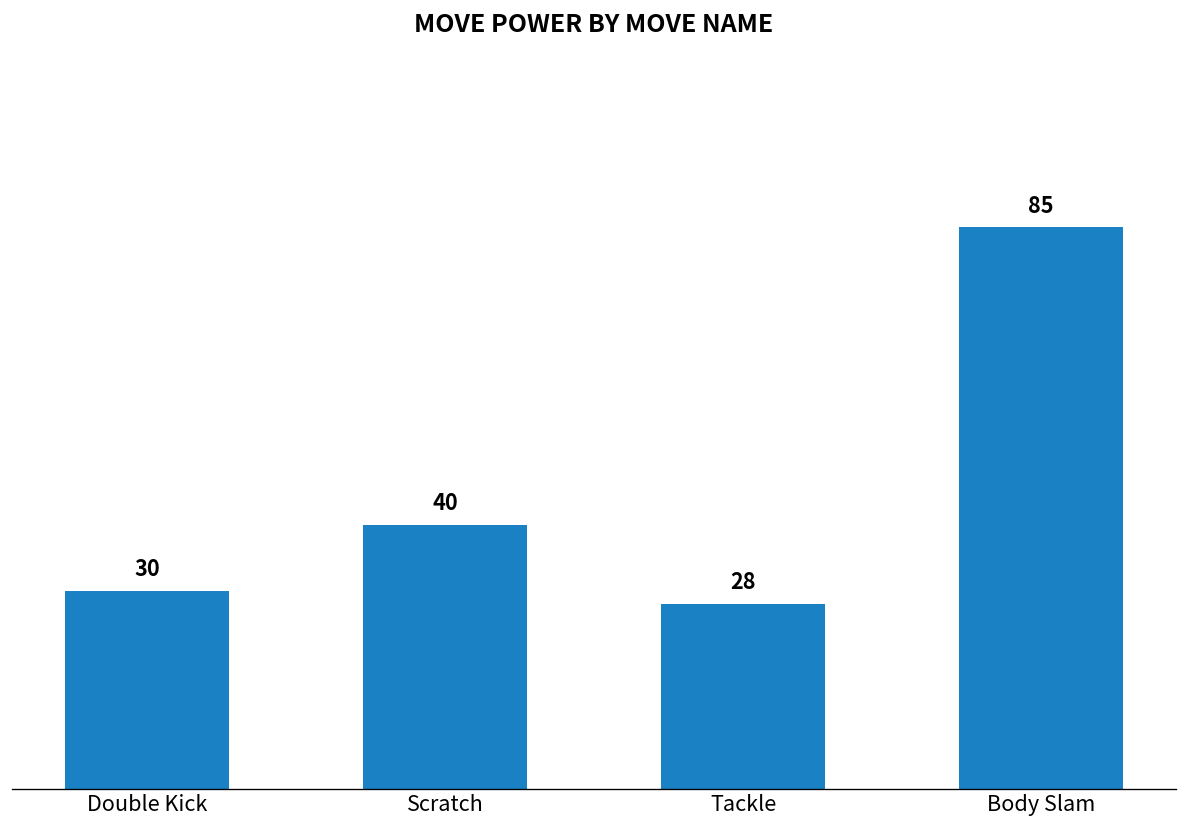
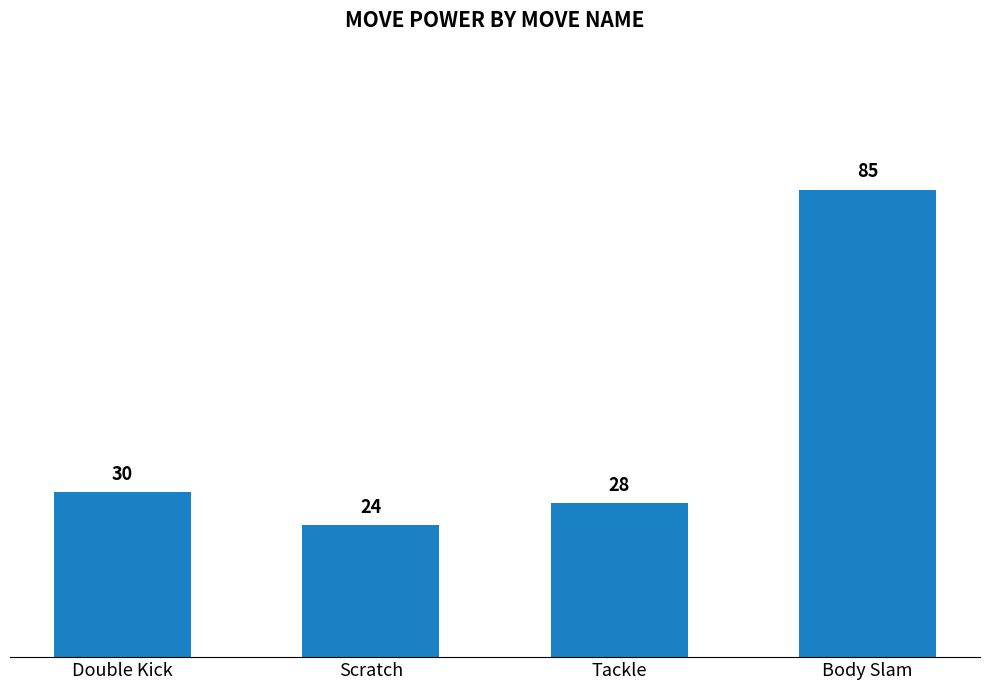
Scratch: 40 -> 24
